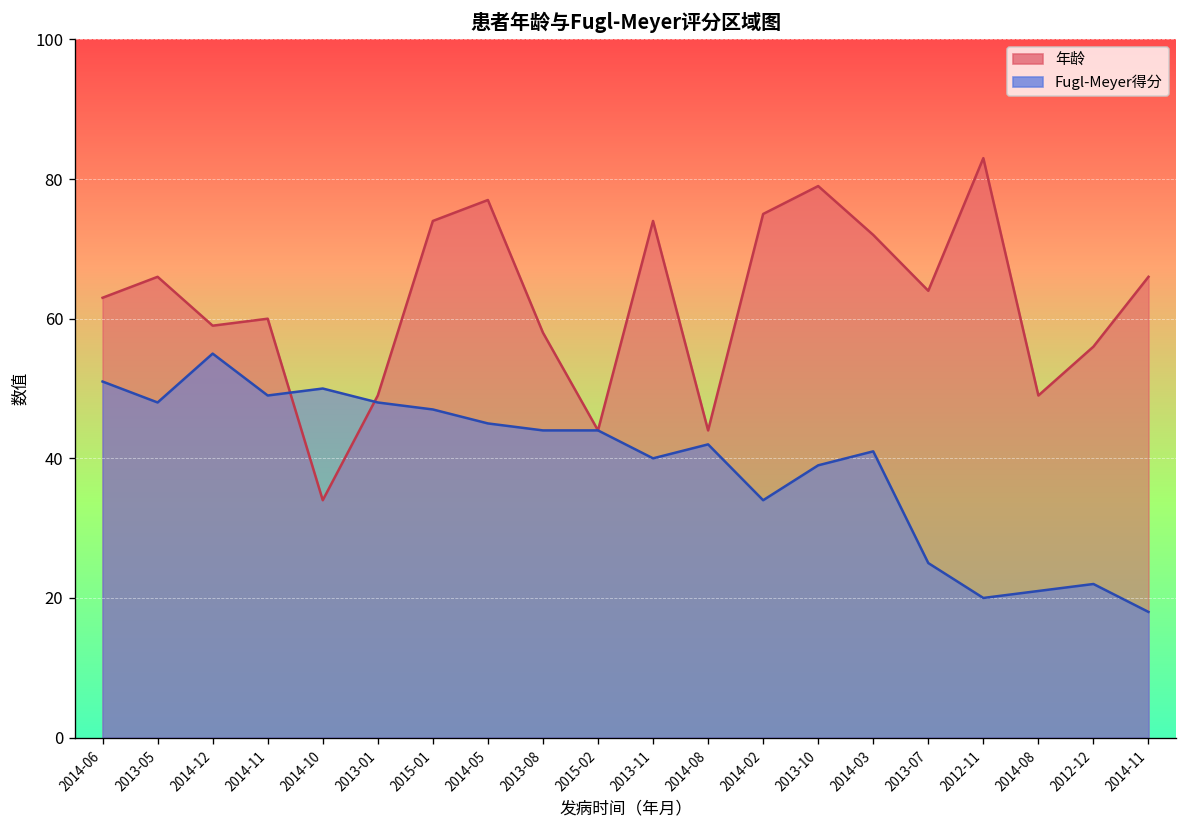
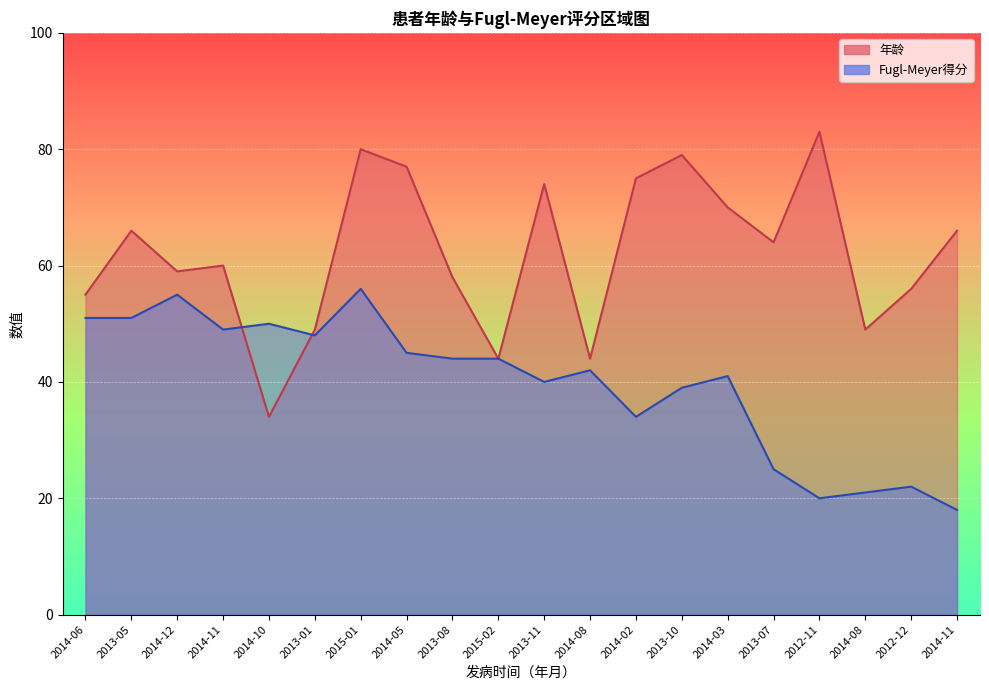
年龄, 2014-06: 63 -> 55
Fugl-Meyer得分, 2013-05: 48 -> 51
年龄, 2015-01: 74 -> 80
Fugl-Meyer得分, 2015-01: 47 -> 56
年龄, 2014-03: 72 -> 70
